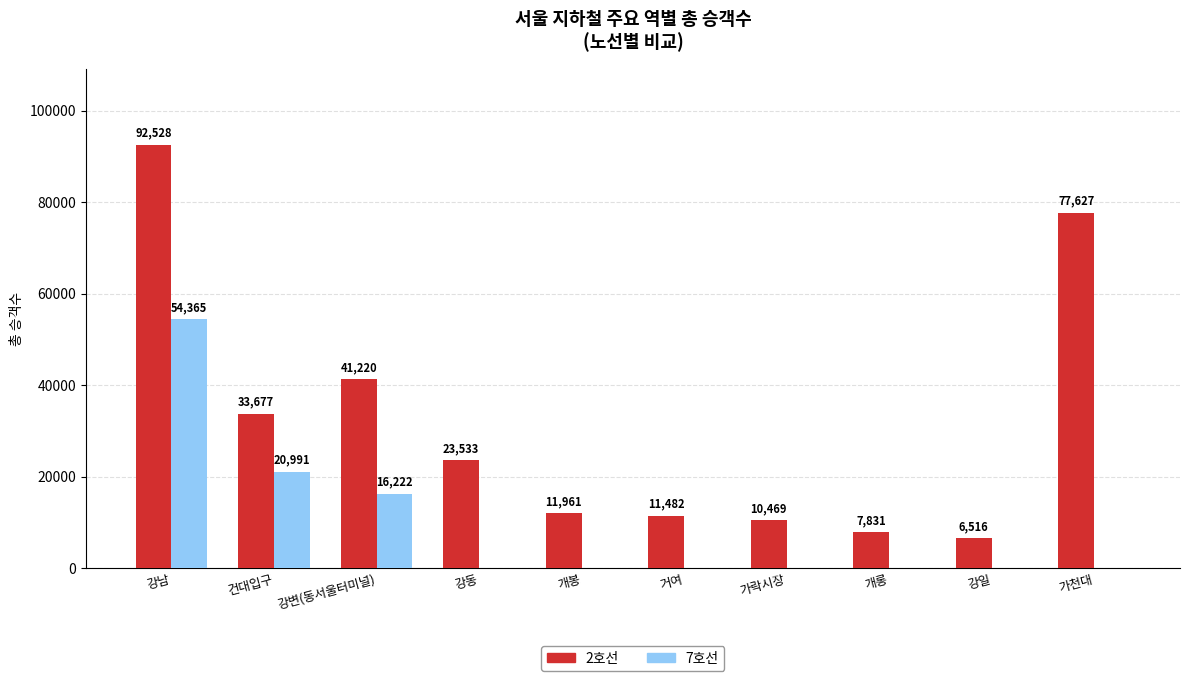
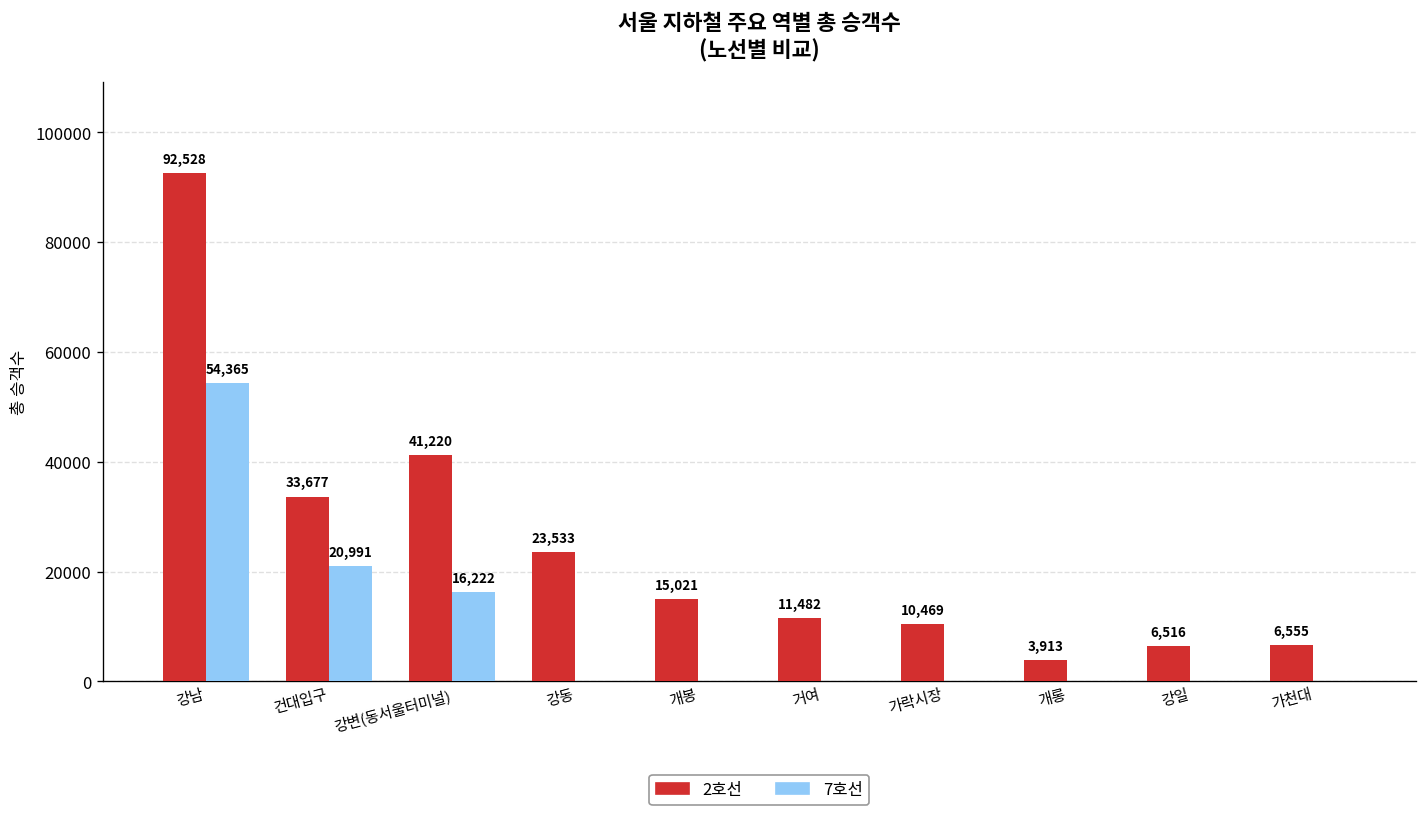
2호선, 개봉: 11,961 -> 15,021
2호선, 개롱: 7,831 -> 3,913
2호선, 가천대: 77,627 -> 6,555
